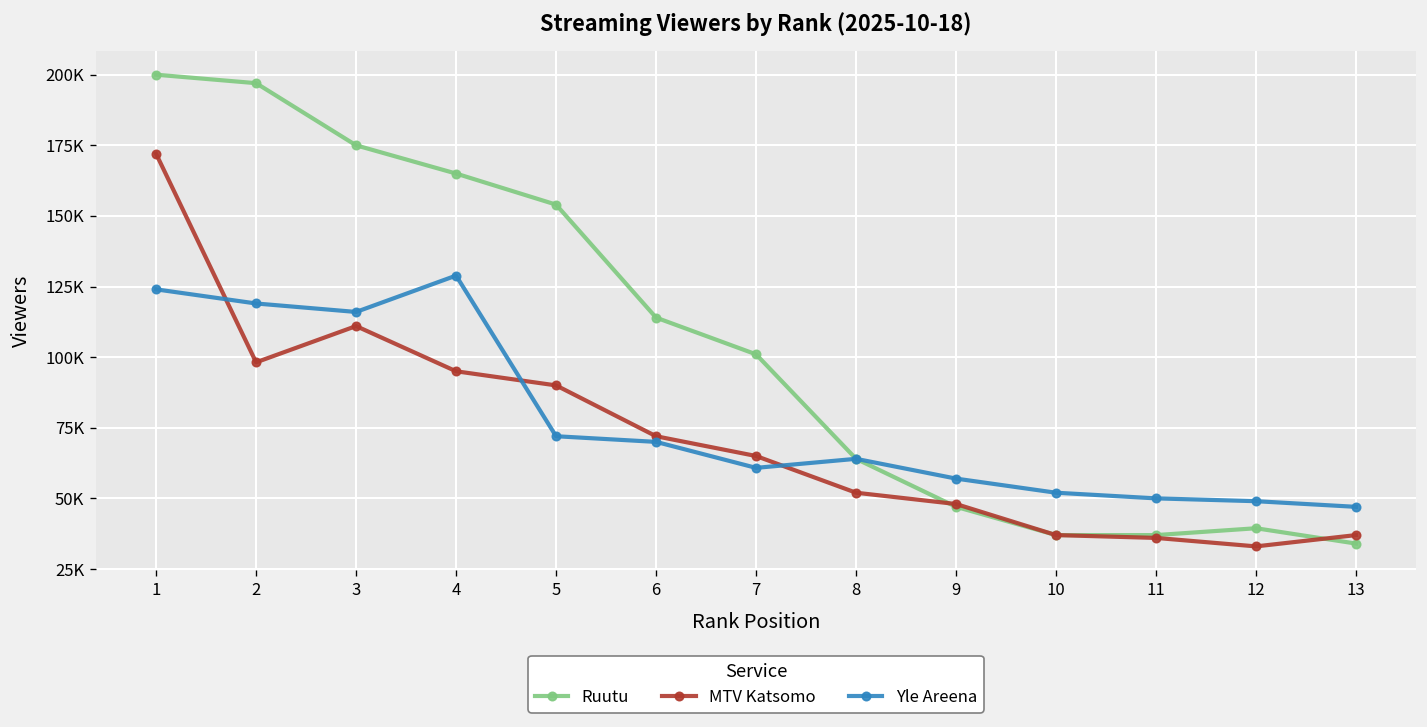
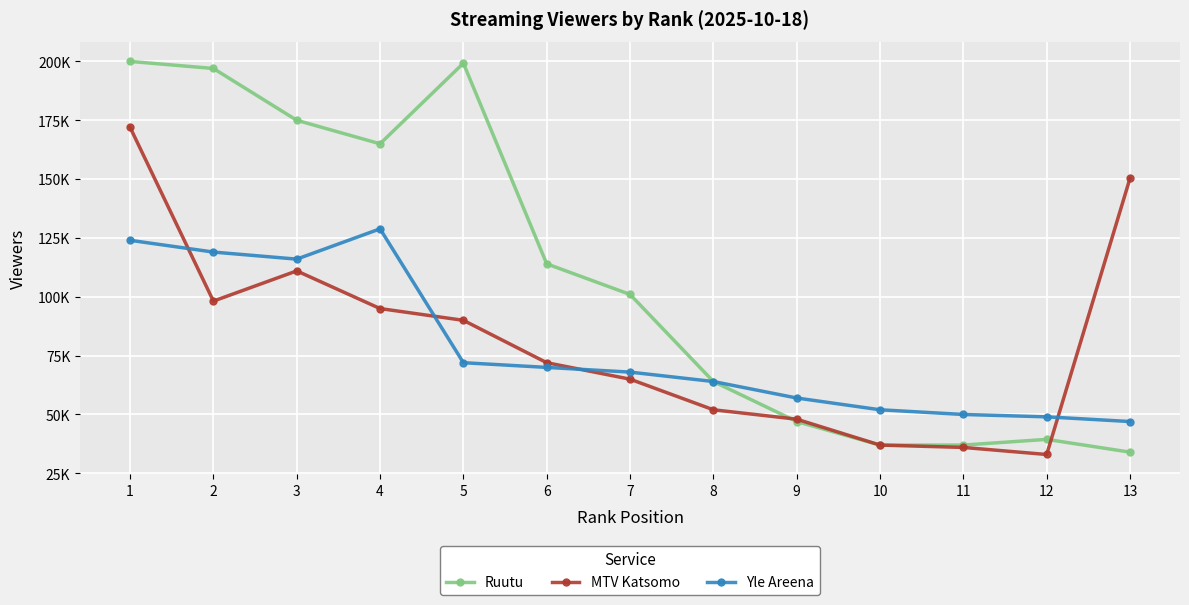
Ruutu, 5: 154000 -> 199000
Yle Areena, 7: 61000 -> 68000
MTV Katsomo, 13: 37000 -> 150000
